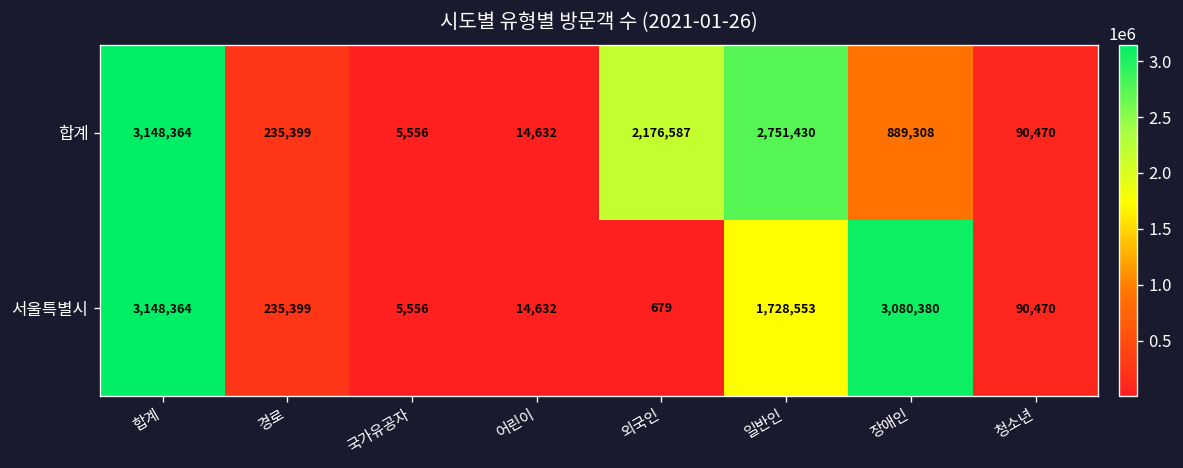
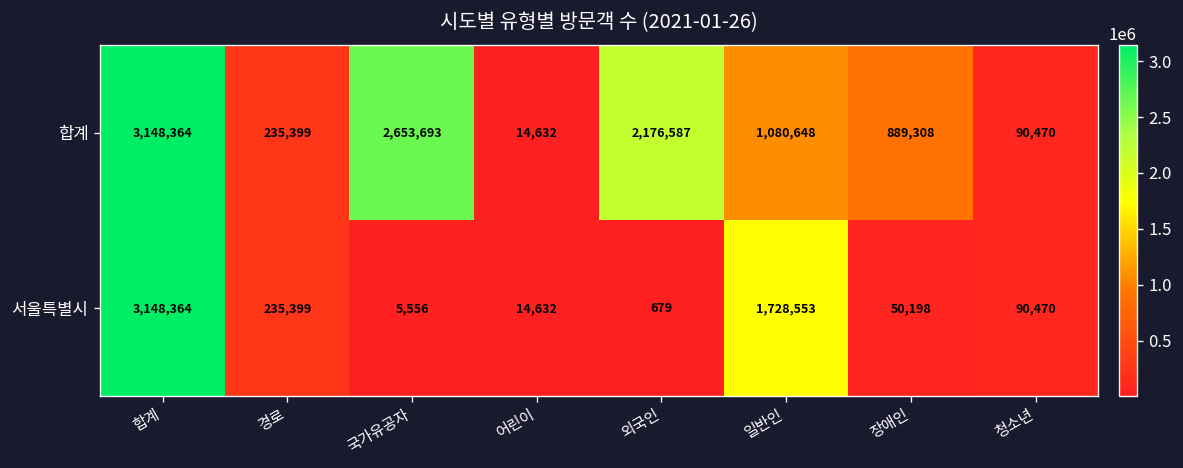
합계, 국가유공자: 5,556 -> 2,653,693
합계, 일반인: 2,751,430 -> 1,080,648
서울특별시, 장애인: 3,080,380 -> 50,198
